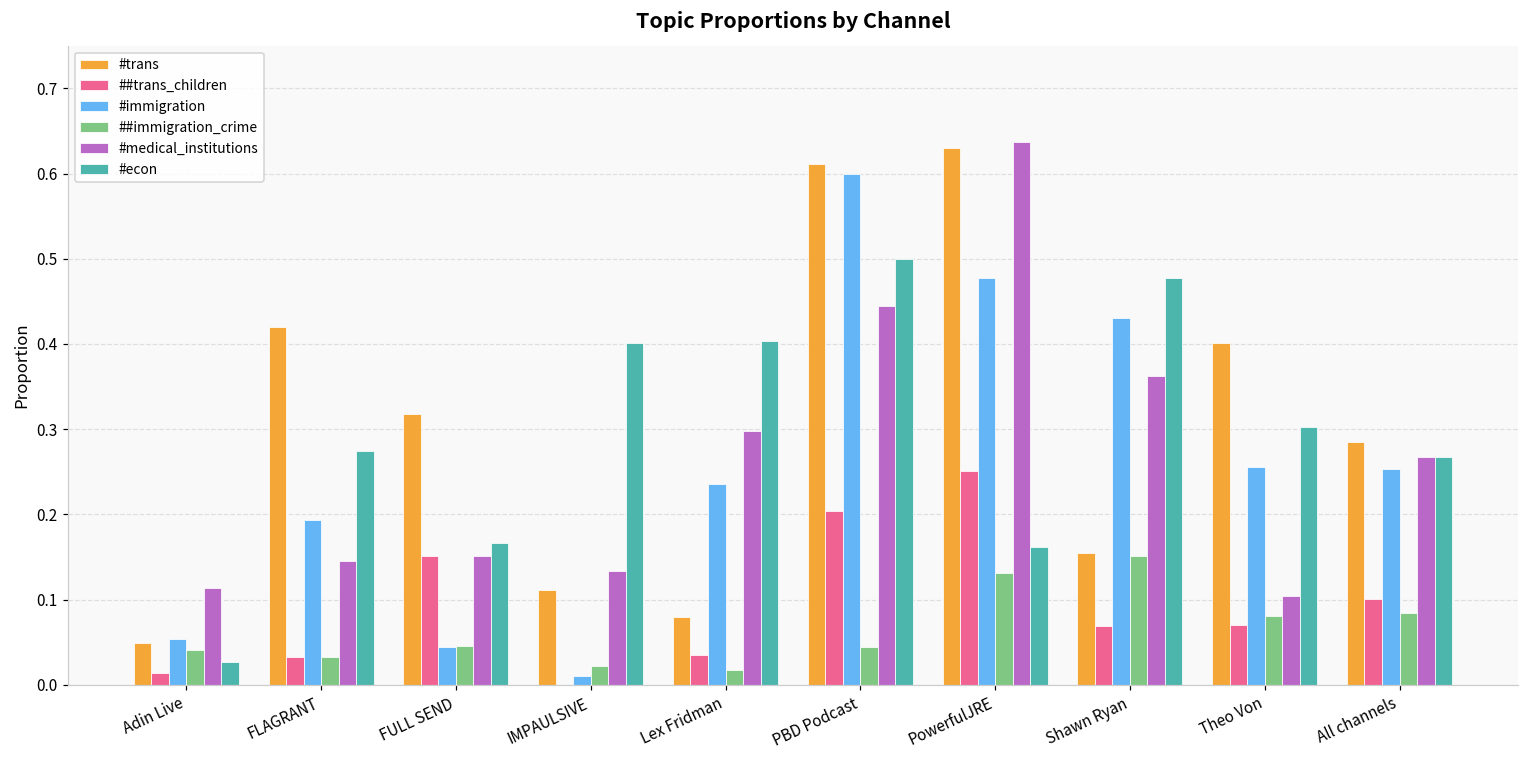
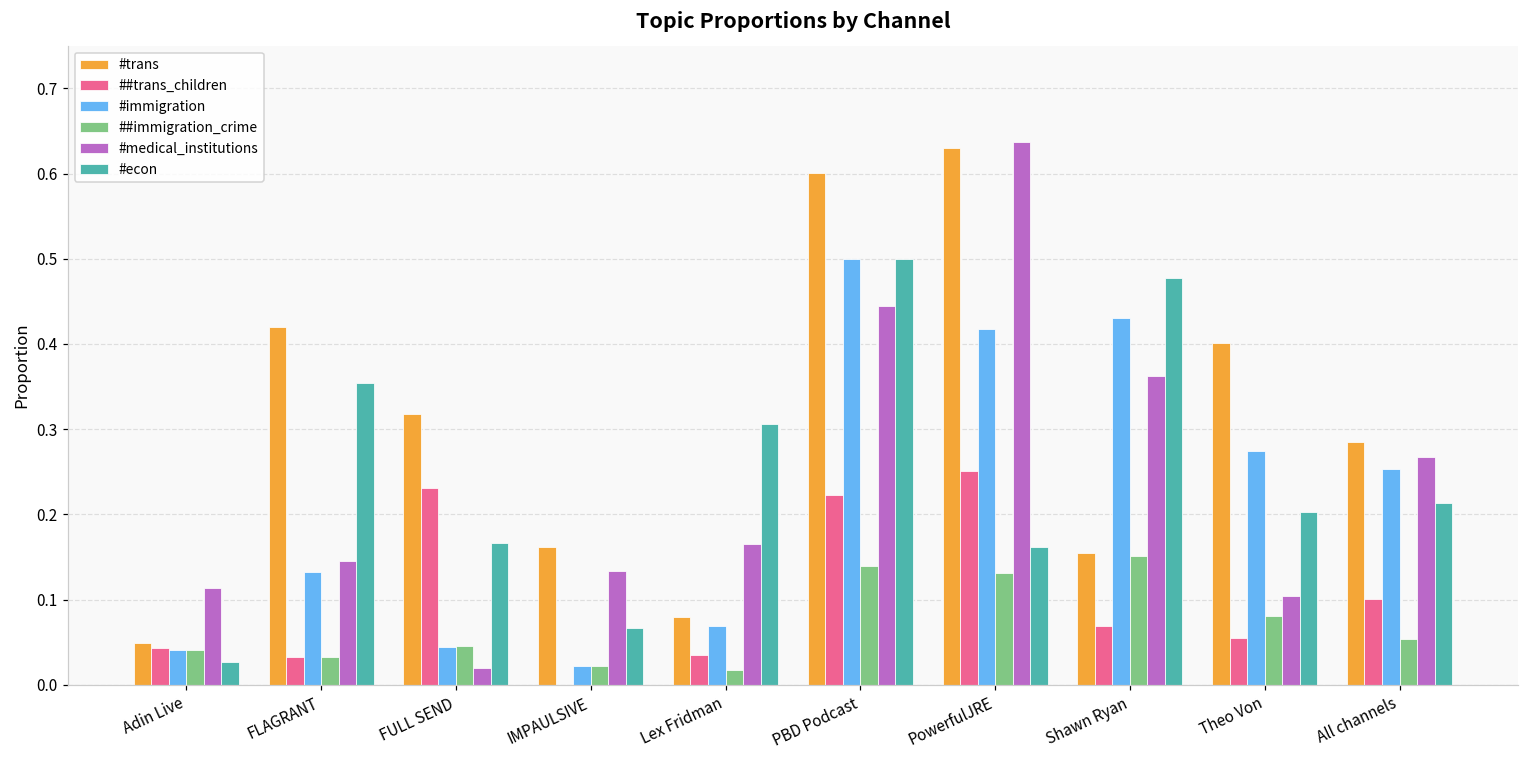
##trans_children, Adin Live: 0.01 -> 0.04
#immigration, Adin Live: 0.05 -> 0.04
#immigration, FLAGRANT: 0.19 -> 0.13
#econ, FLAGRANT: 0.27 -> 0.35
##trans_children, FULL SEND: 0.15 -> 0.23
#medical_institutions, FULL SEND: 0.15 -> 0.02
#trans, IMPAULSIVE: 0.11 -> 0.16
#immigration, IMPAULSIVE: 0.01 -> 0.02
#econ, IMPAULSIVE: 0.40 -> 0.07
#immigration, Lex Fridman: 0.24 -> 0.07
#medical_institutions, Lex Fridman: 0.30 -> 0.16
#econ, Lex Fridman: 0.40 -> 0.31
#trans, PBD Podcast: 0.61 -> 0.60
##trans_children, PBD Podcast: 0.20 -> 0.22
#immigration, PBD Podcast: 0.6 -> 0.5
##immigration_crime, PBD Podcast: 0.04 -> 0.14
#immigration, PowerfulJRE: 0.48 -> 0.42
##trans_children, Theo Von: 0.07 -> 0.06
#immigration, Theo Von: 0.26 -> 0.27
#econ, Theo Von: 0.30 -> 0.20
##immigration_crime, All channels: 0.08 -> 0.05
#econ, All channels: 0.27 -> 0.21
